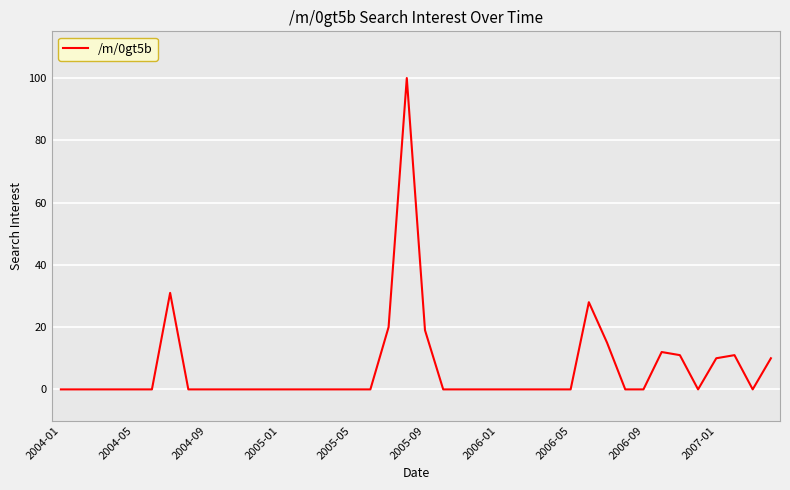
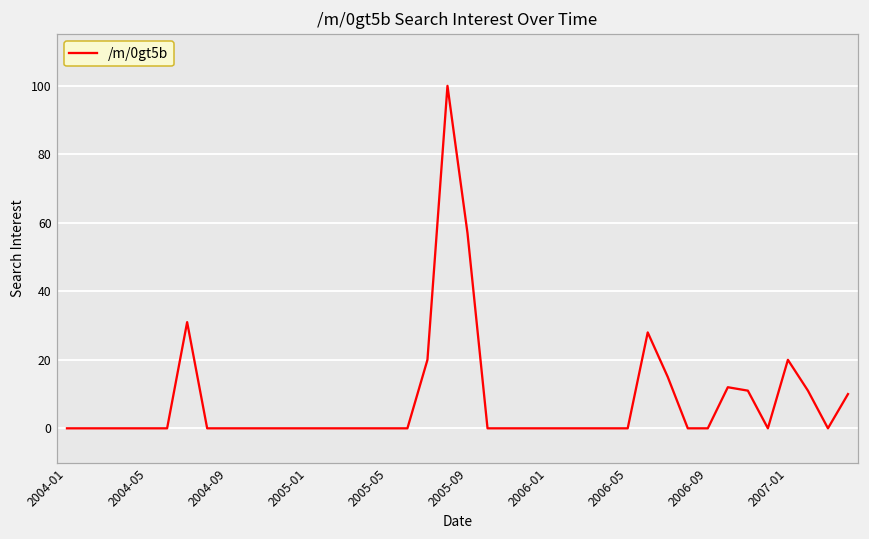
2005-09: 19 -> 57
2007-01: 10 -> 20
